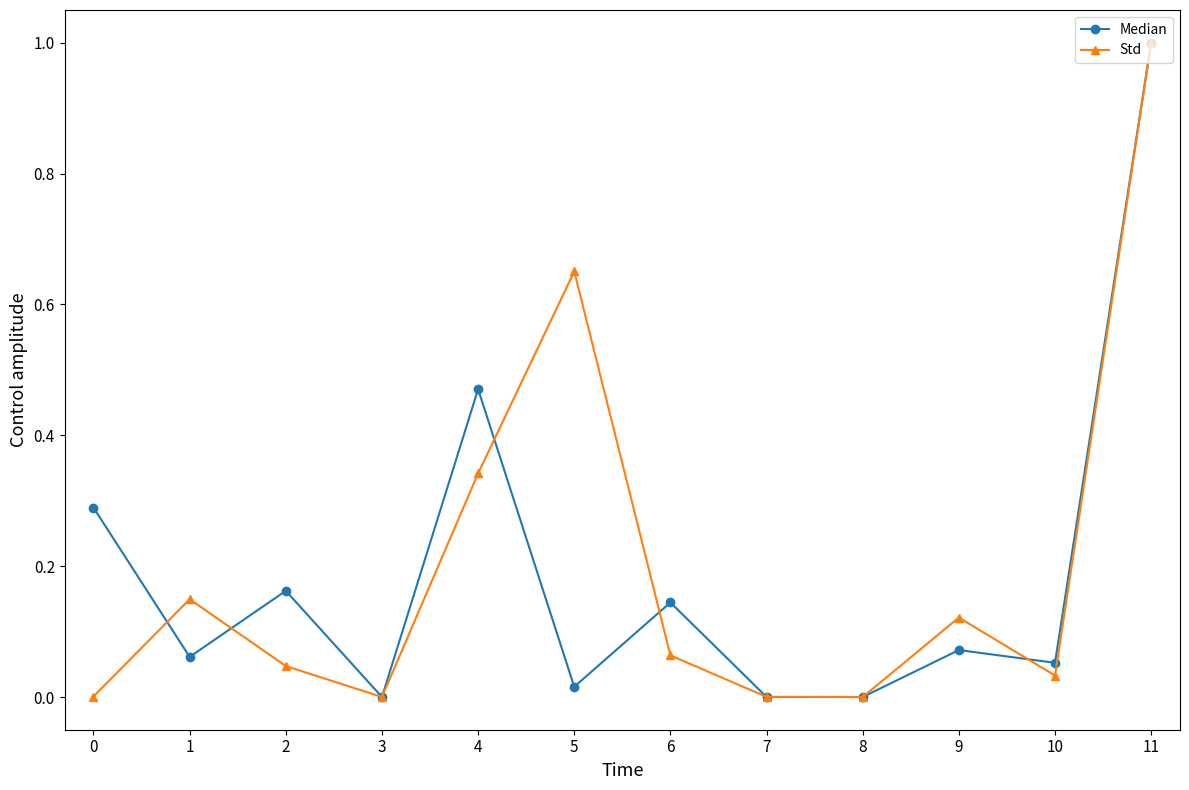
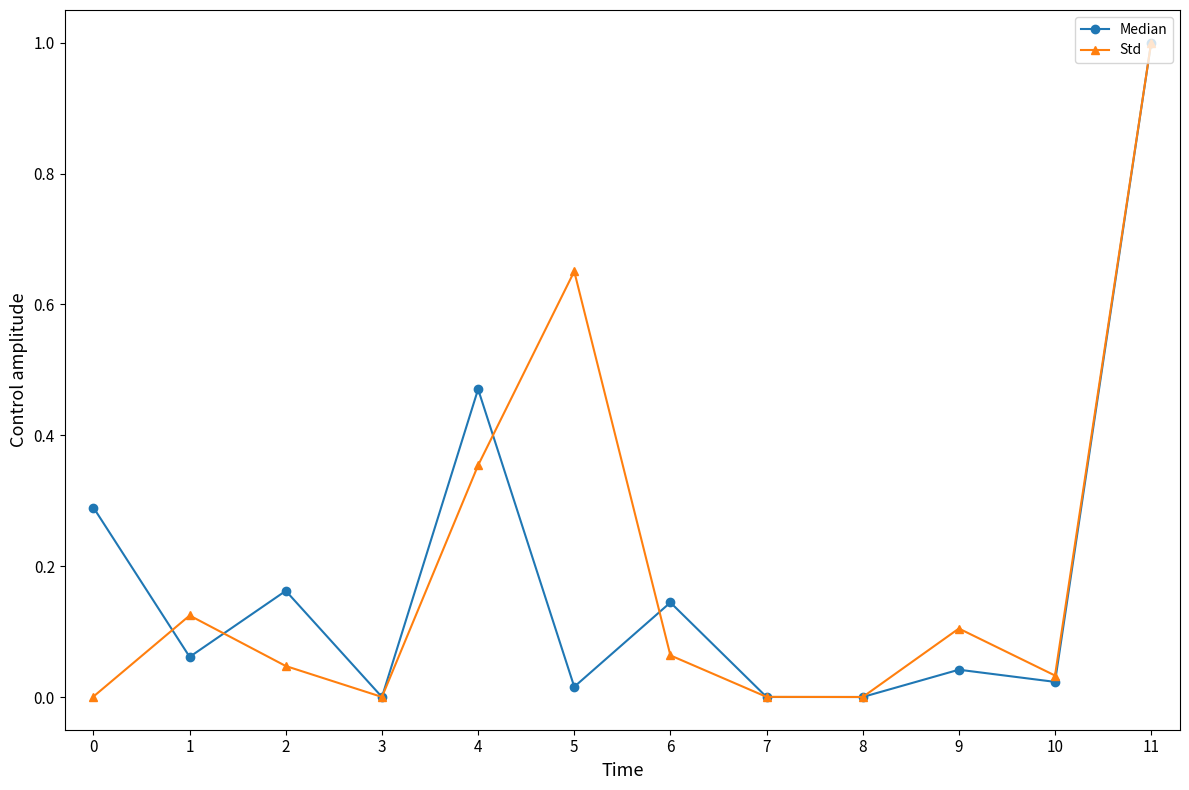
Std, 1: 0.15 -> 0.12
Std, 4: 0.34 -> 0.35
Median, 9: 0.07 -> 0.04
Std, 9: 0.12 -> 0.10
Median, 10: 0.05 -> 0.02
